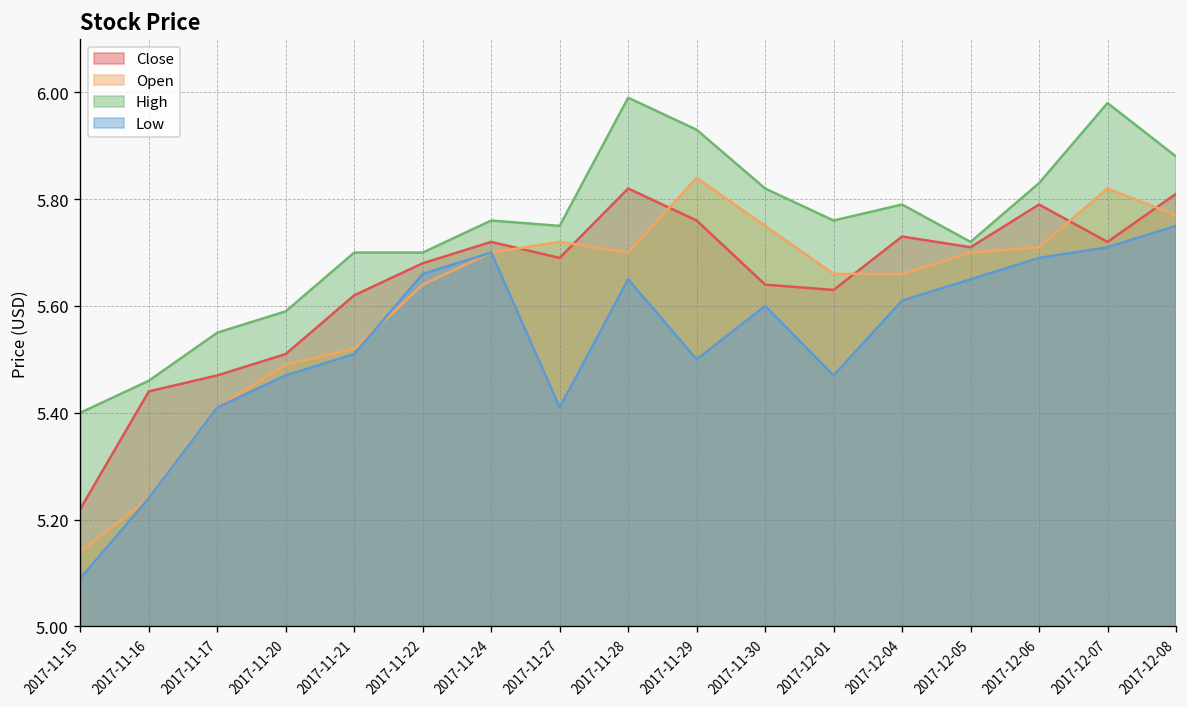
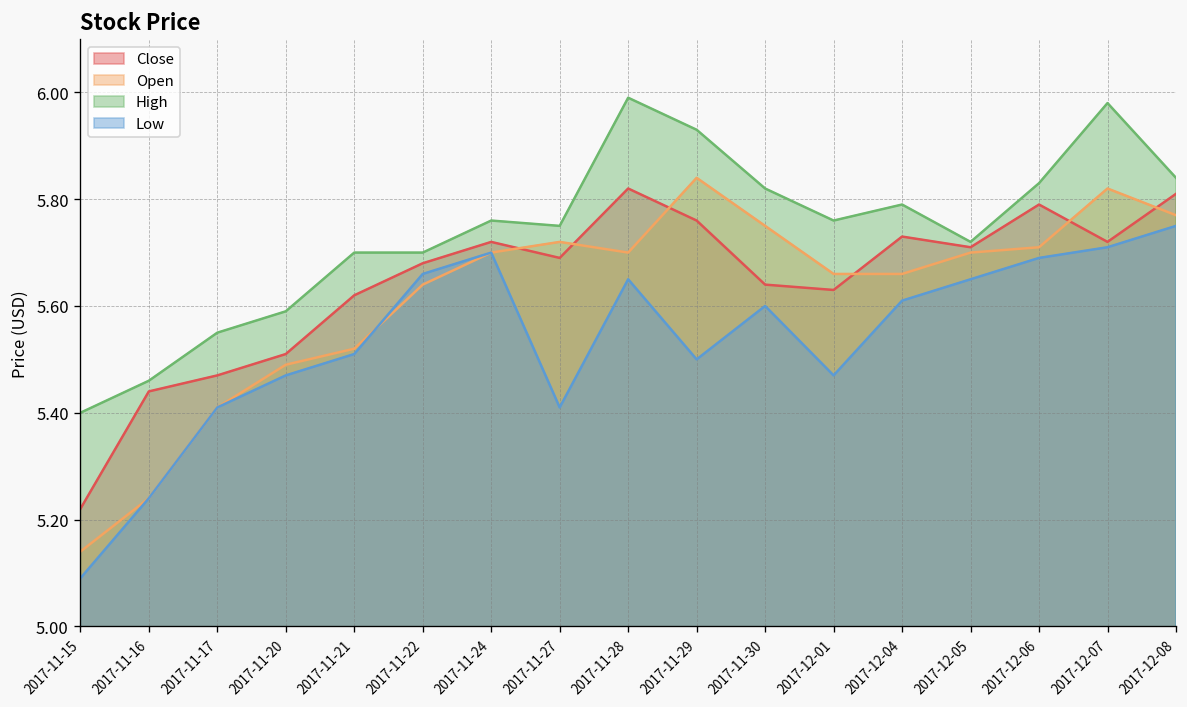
High, 2017-12-08: 5.88 -> 5.84
